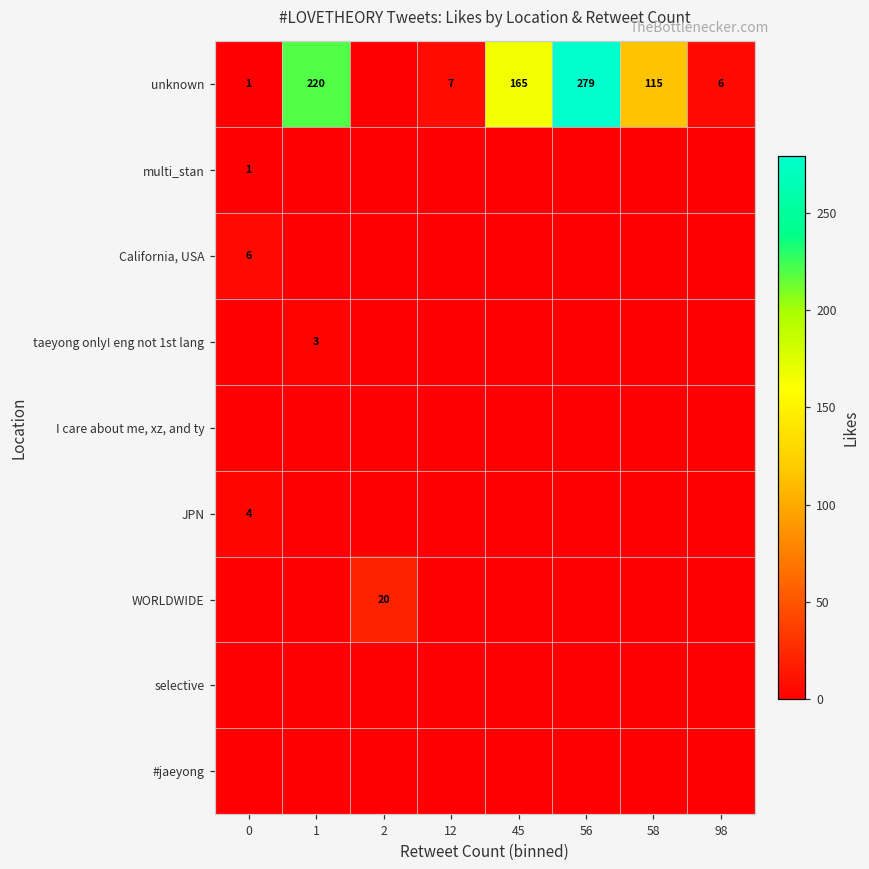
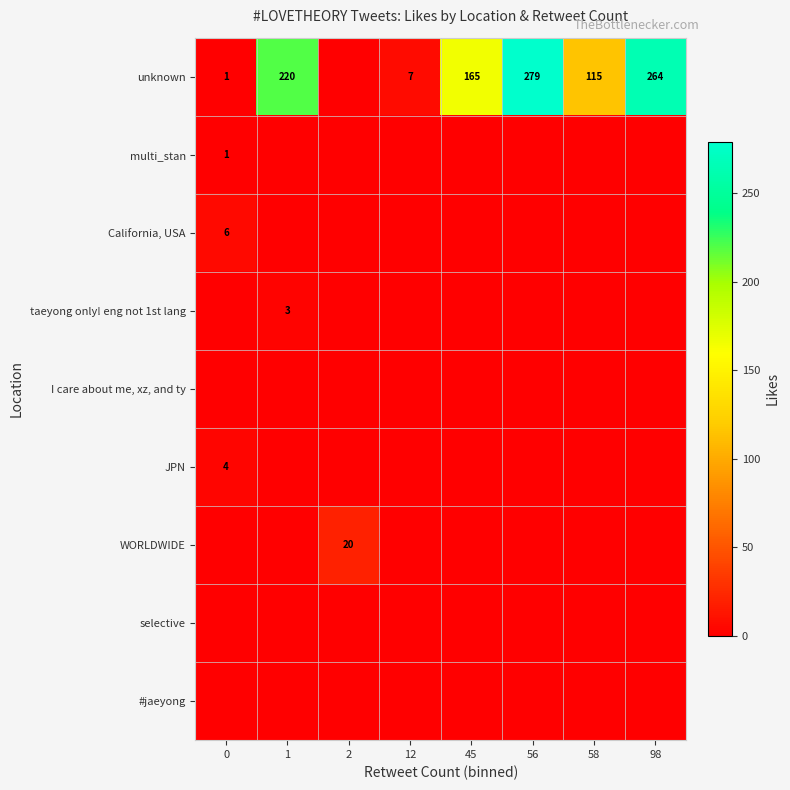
unknown, 98: 6 -> 264
